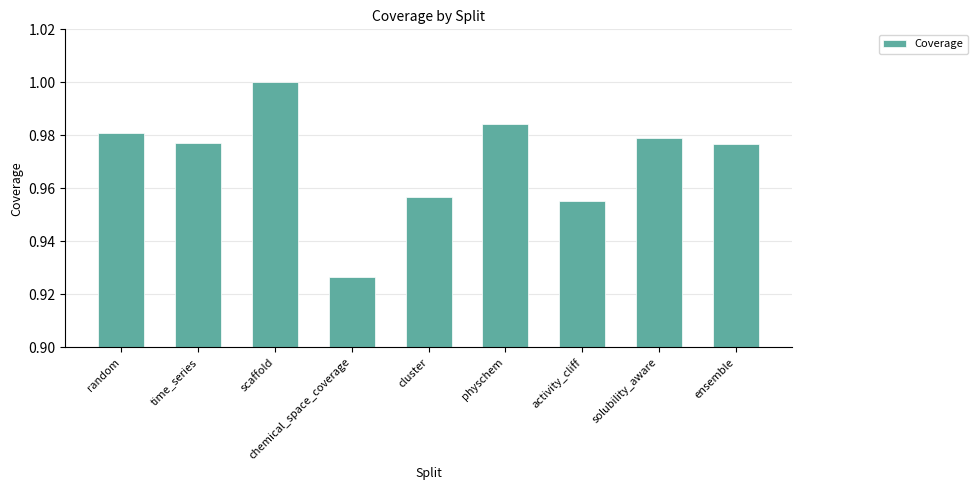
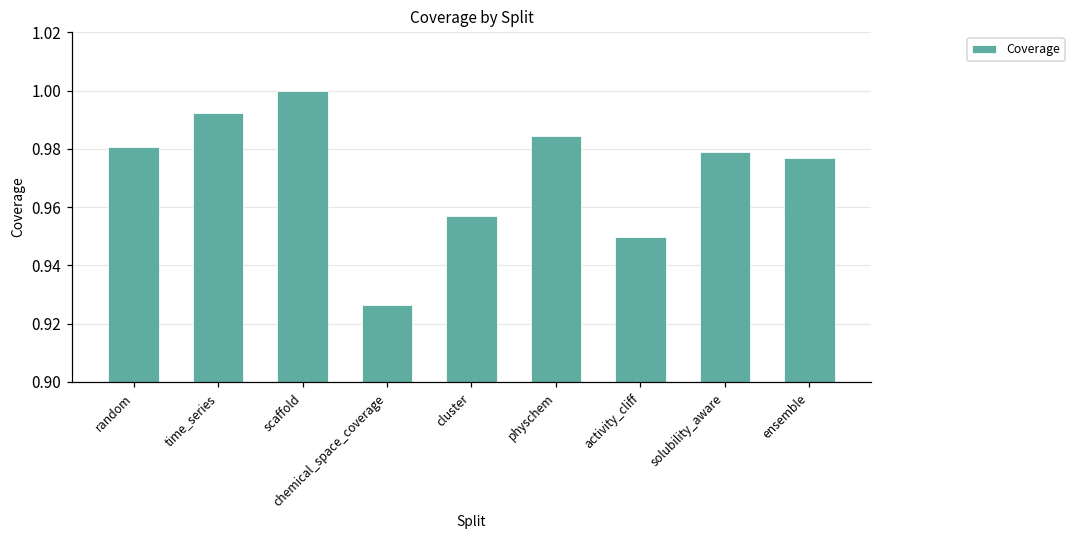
time_series: 0.977 -> 0.992
activity_cliff: 0.955 -> 0.950
